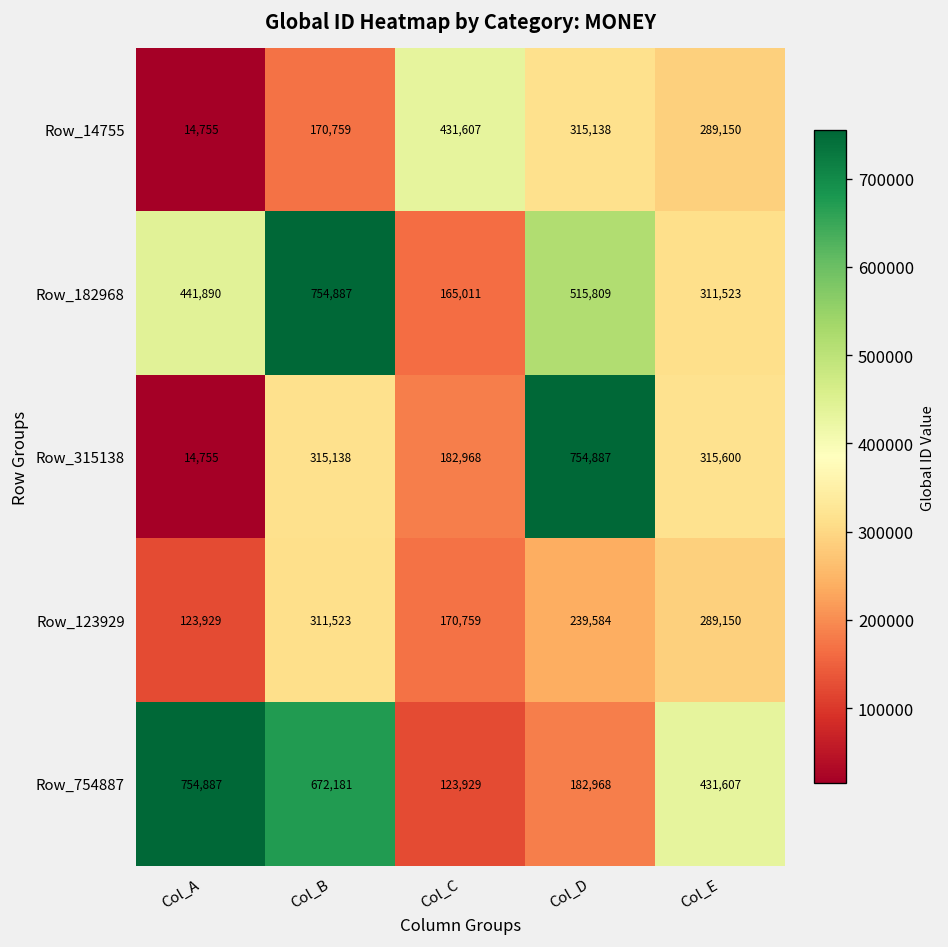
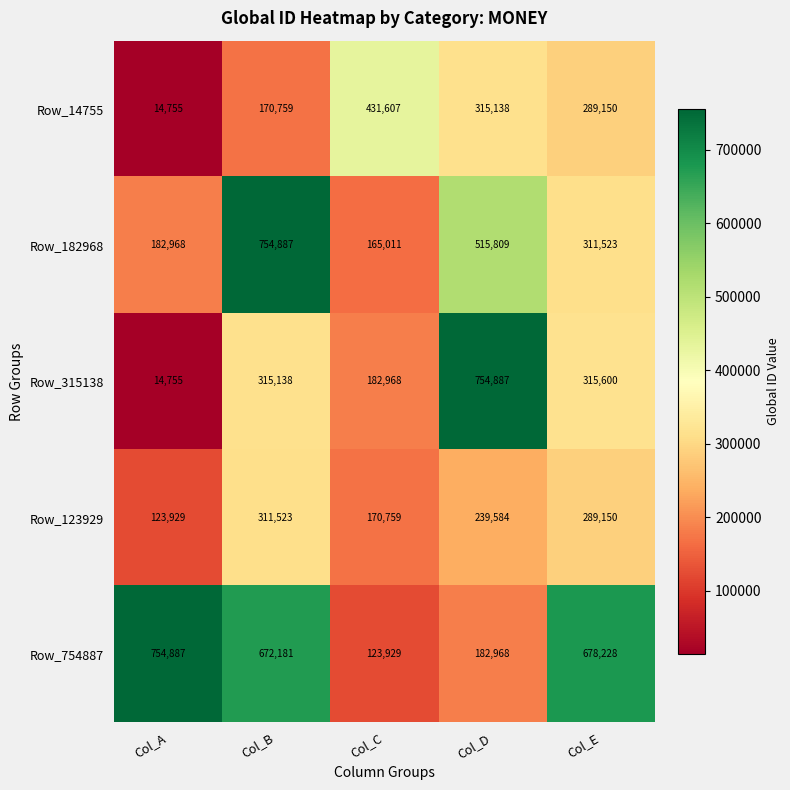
Row_182968, Col_A: 441,890 -> 182,968
Row_754887, Col_E: 431,607 -> 678,228
